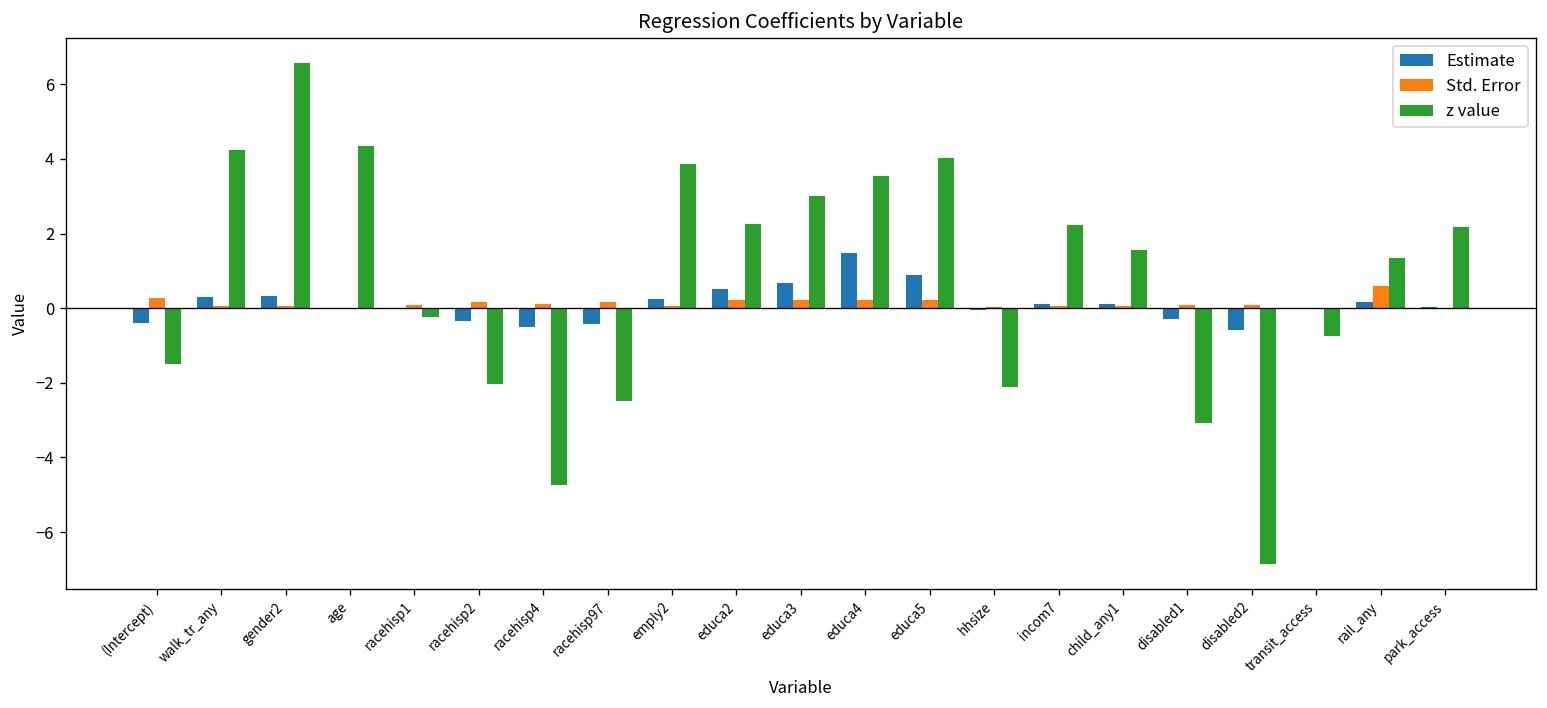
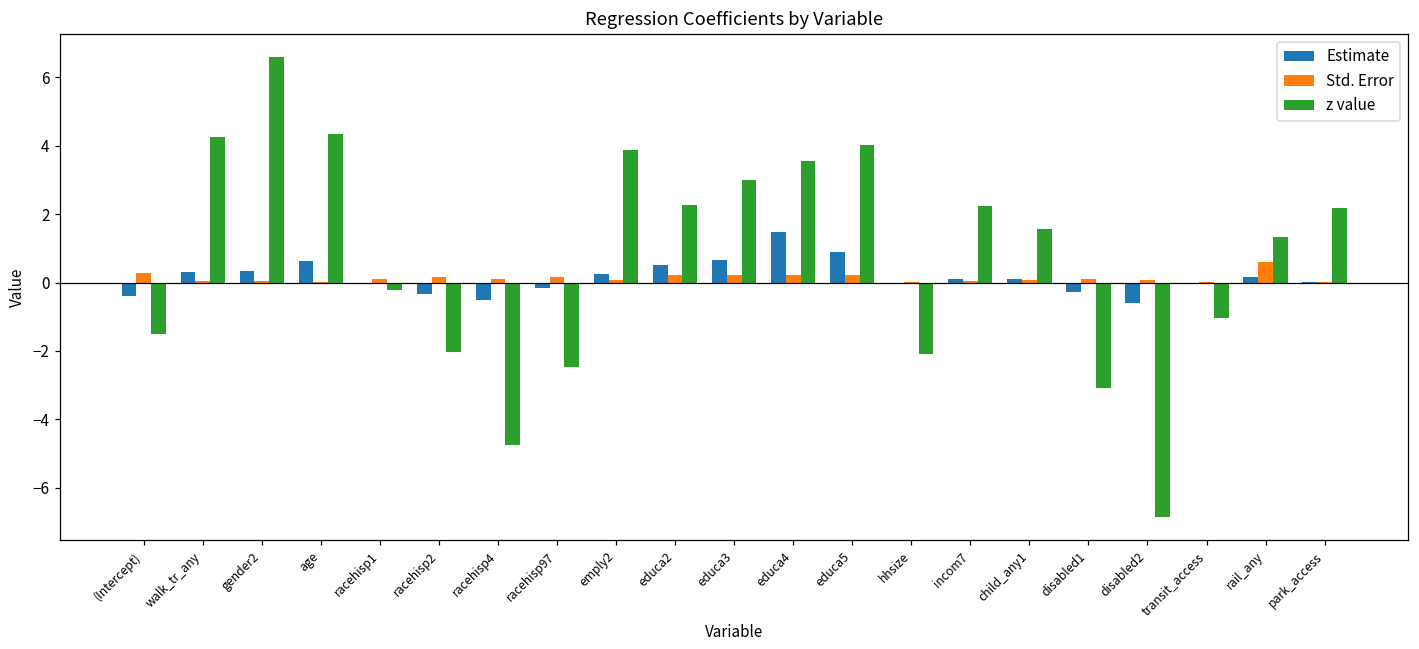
Estimate, age: 0.0 -> 0.6
Estimate, racehisp97: -0.4 -> -0.2
z value, transit_access: -0.7 -> -1.0
